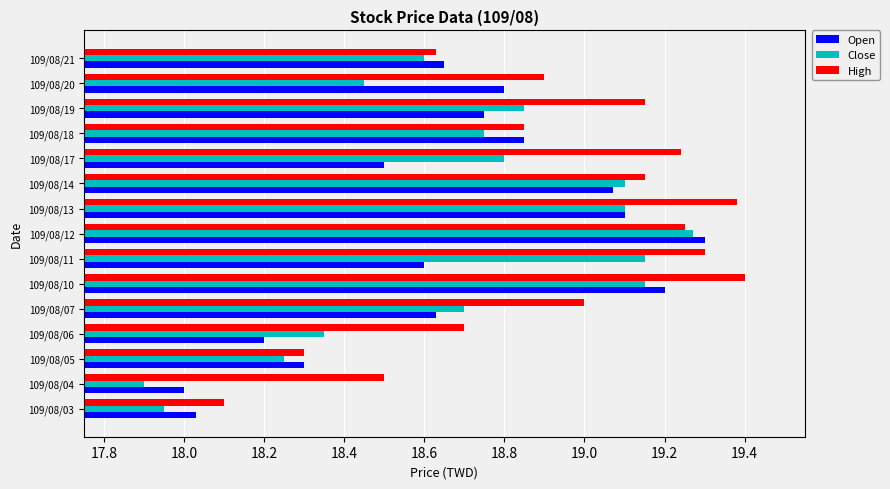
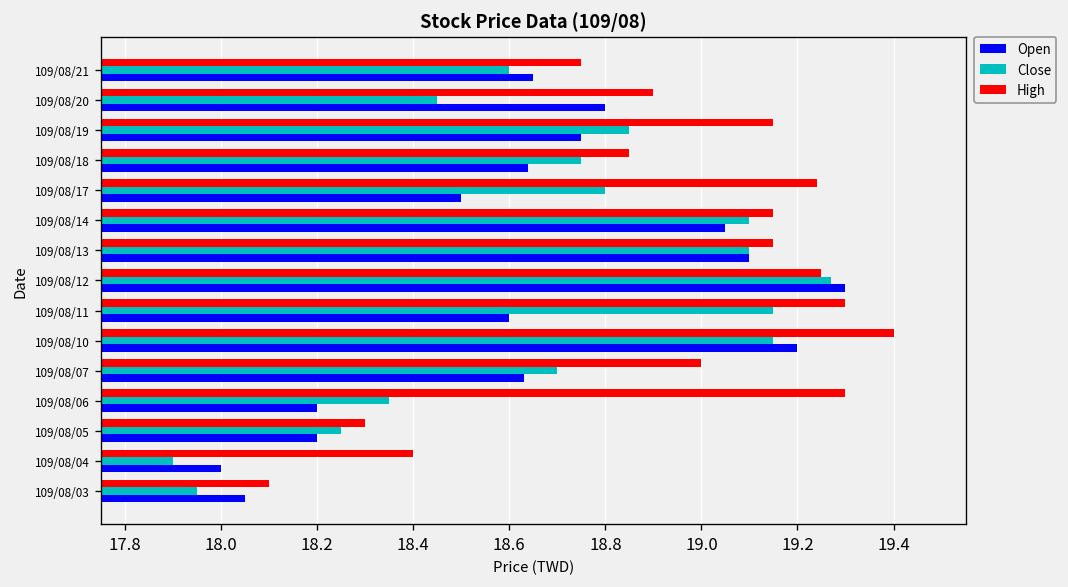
High, 109/08/21: 18.63 -> 18.75
Open, 109/08/18: 18.85 -> 18.64
Open, 109/08/14: 19.07 -> 19.05
High, 109/08/13: 19.38 -> 19.15
High, 109/08/06: 18.7 -> 19.3
Open, 109/08/05: 18.3 -> 18.2
High, 109/08/04: 18.5 -> 18.4
Open, 109/08/03: 18.03 -> 18.05
